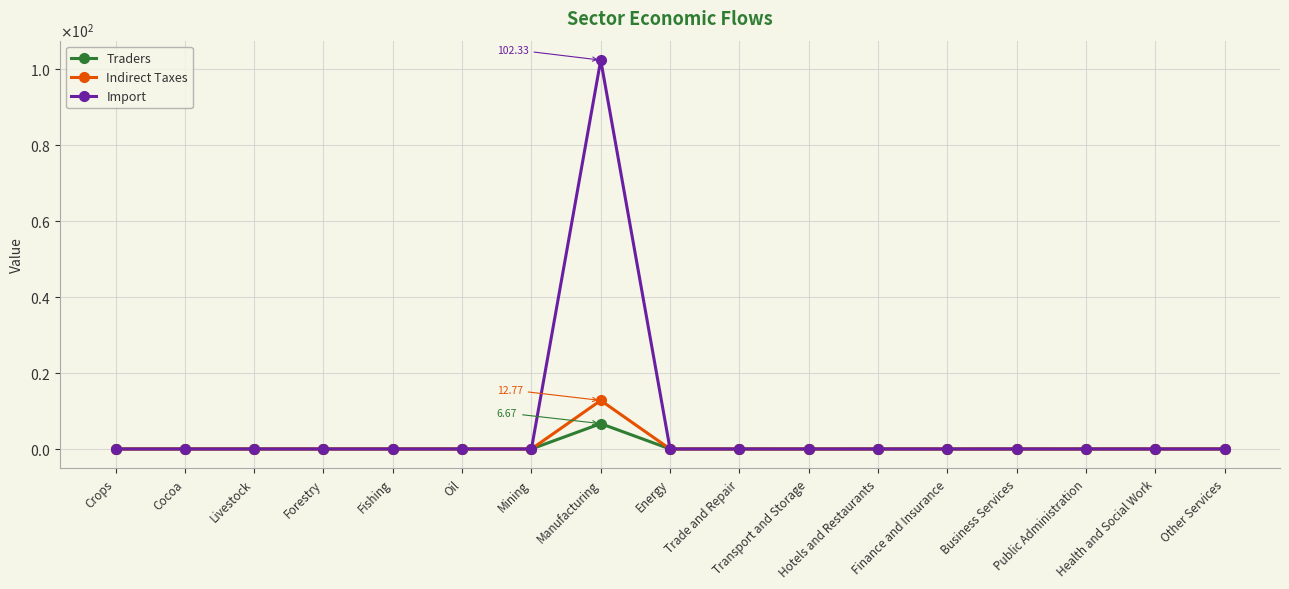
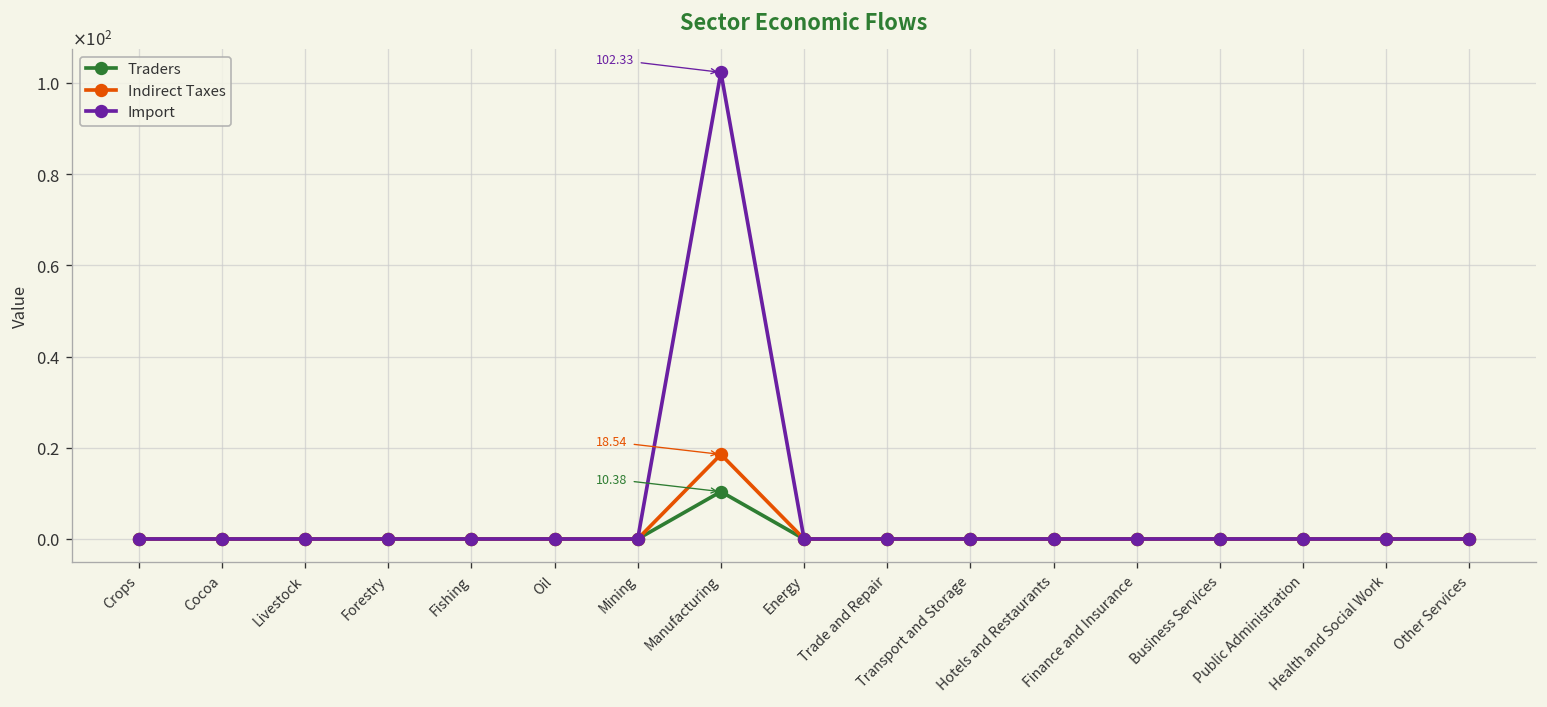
Traders, Manufacturing: 6.67 -> 10.38
Indirect Taxes, Manufacturing: 12.77 -> 18.54
